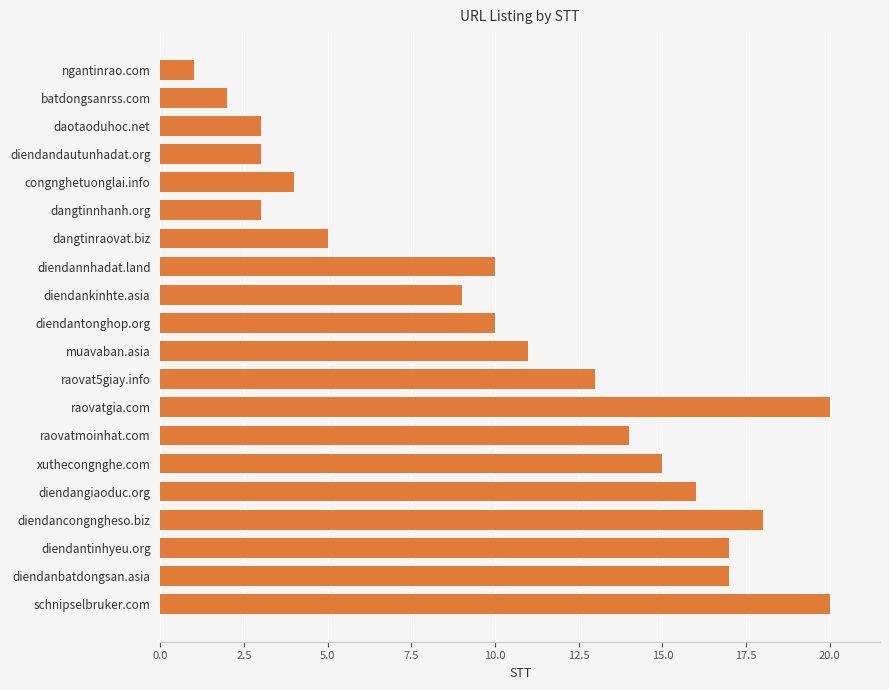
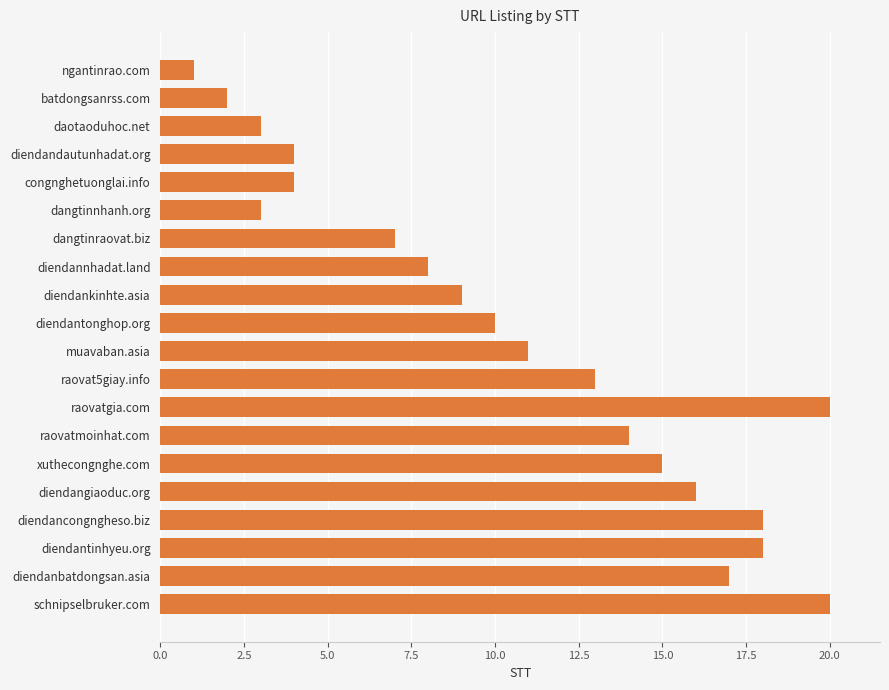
diendandautunhadat.org: 3 -> 4
dangtinraovat.biz: 5 -> 7
diendannhadat.land: 10 -> 8
diendantinhyeu.org: 17 -> 18
